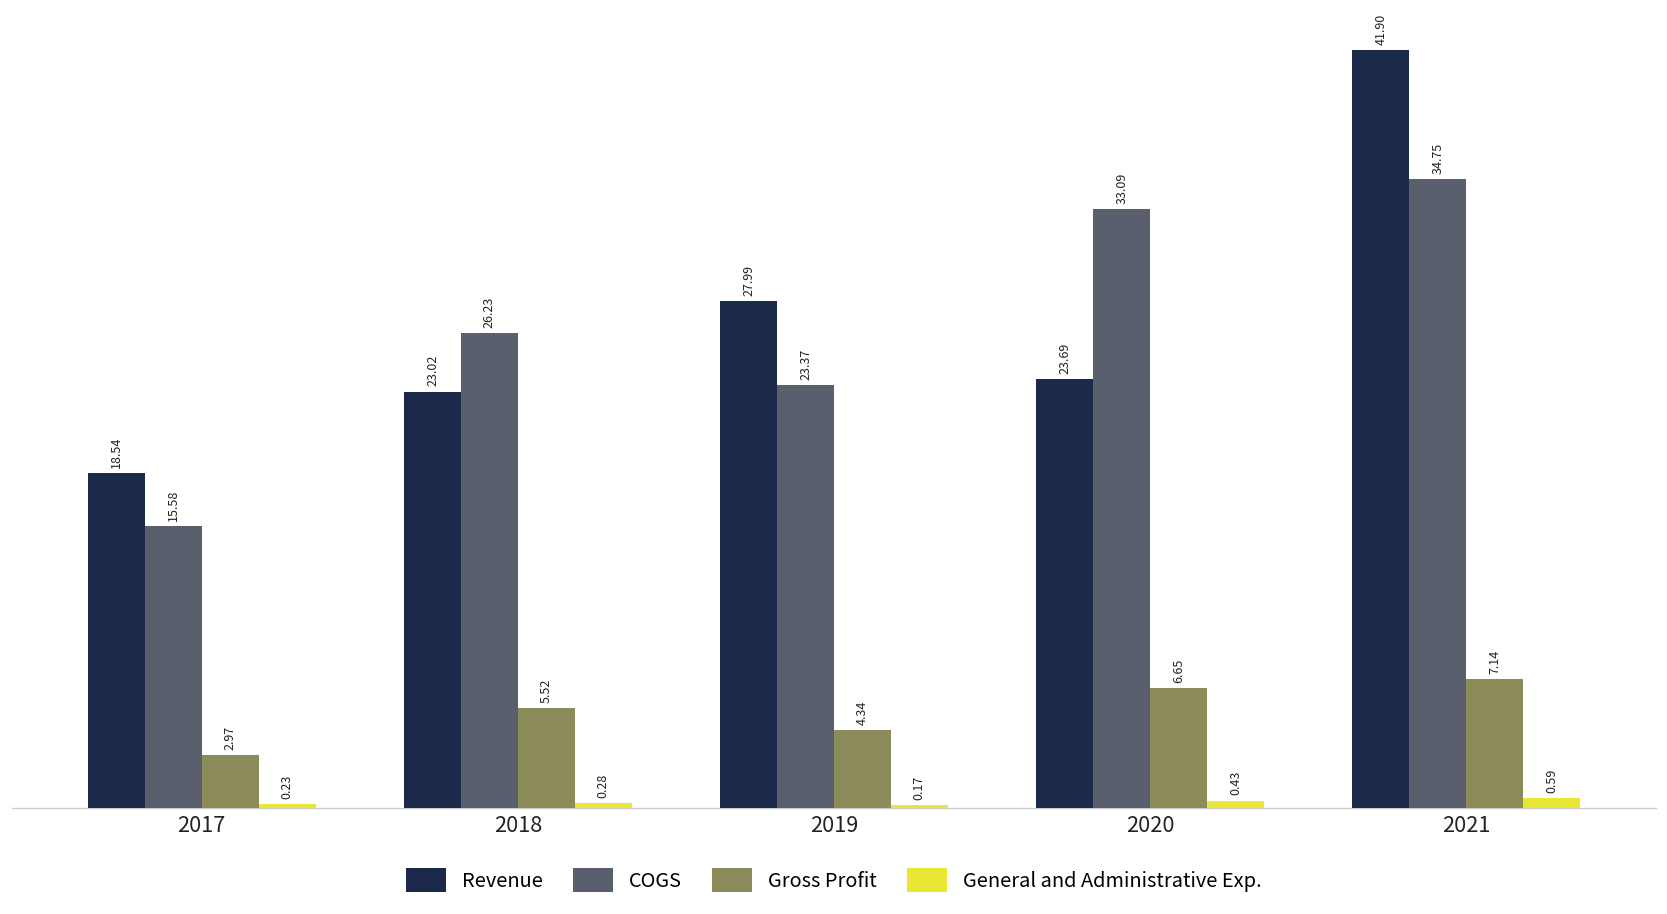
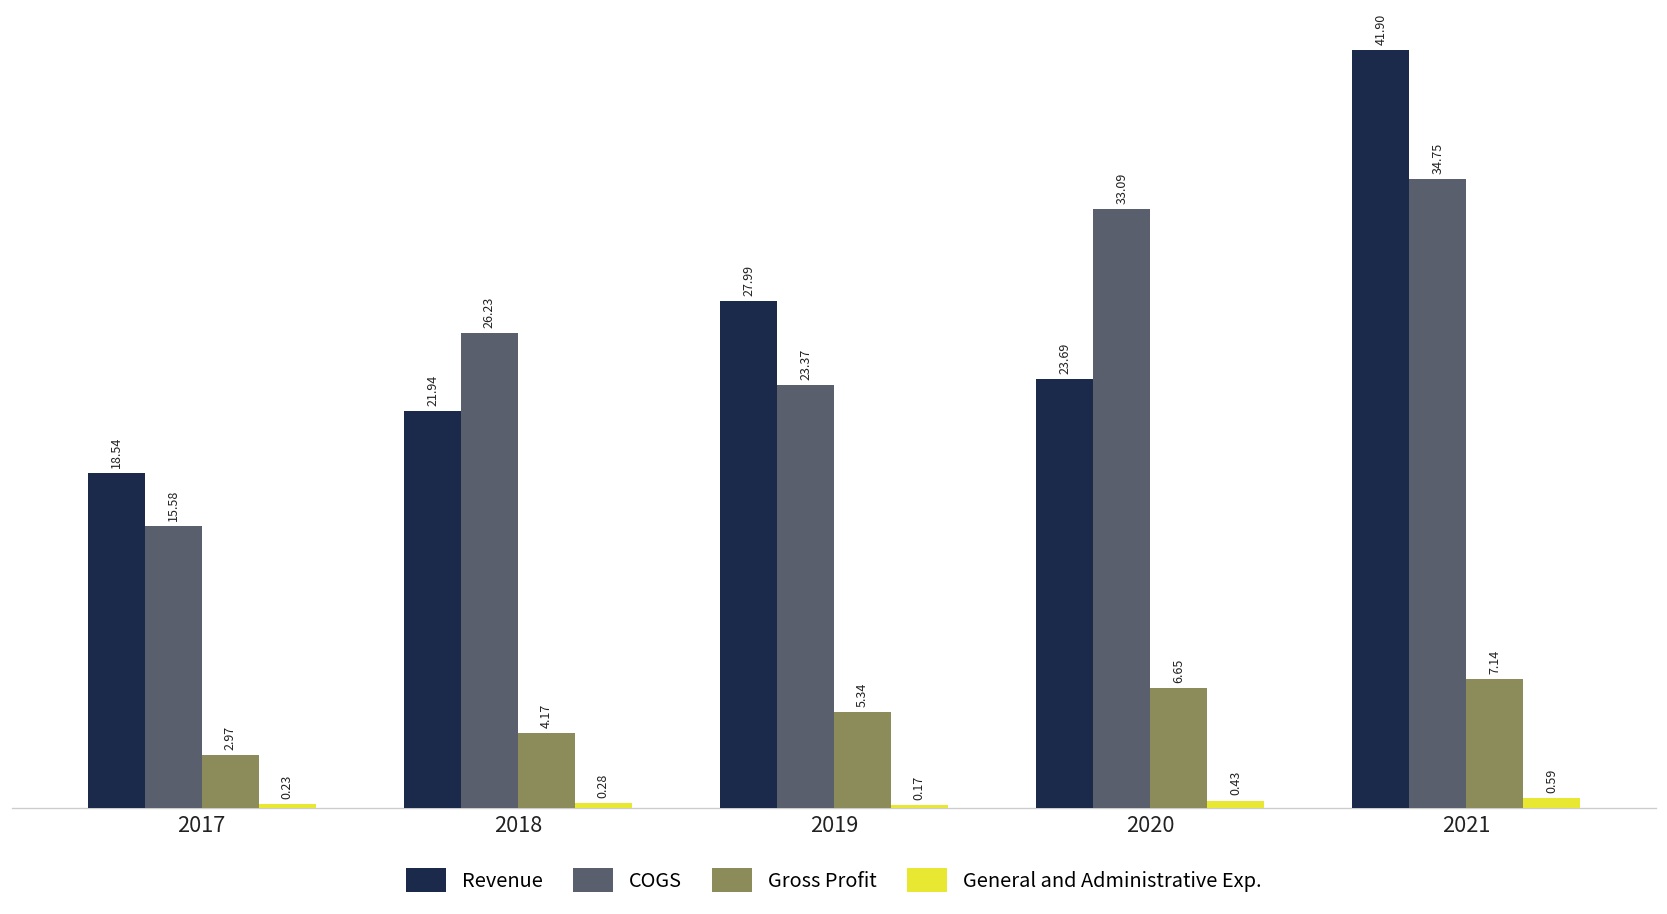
Revenue, 2018: 23.02 -> 21.94
Gross Profit, 2018: 5.52 -> 4.17
Gross Profit, 2019: 4.34 -> 5.34
